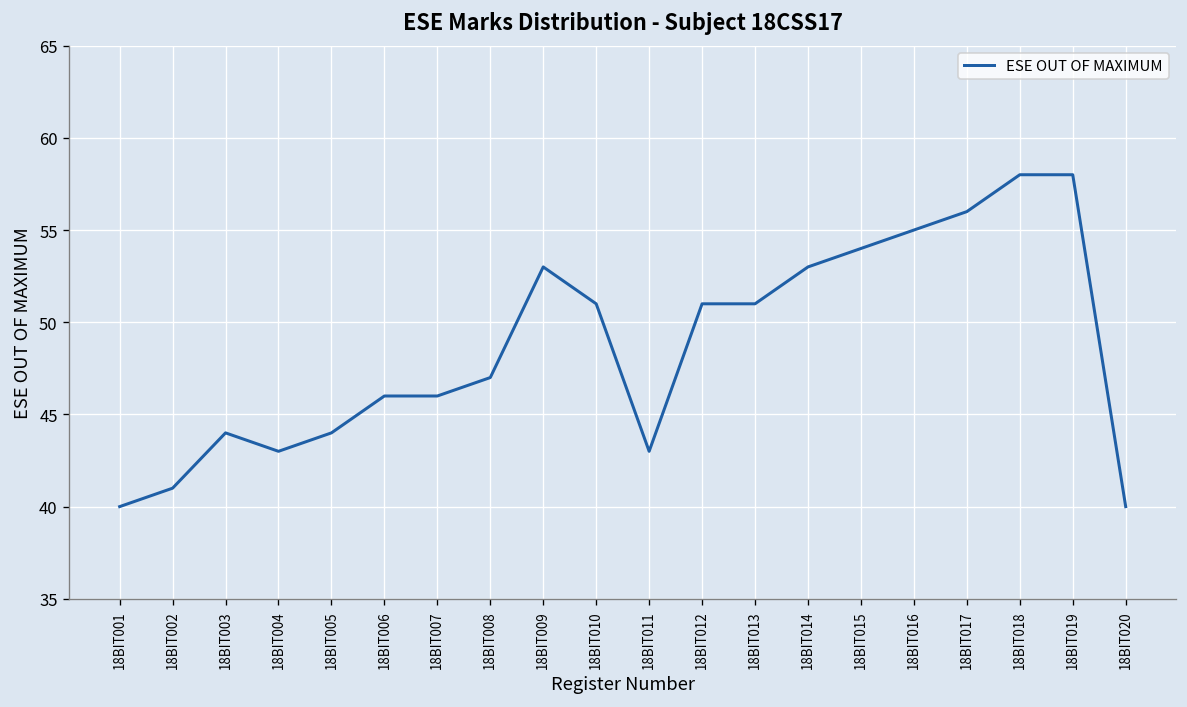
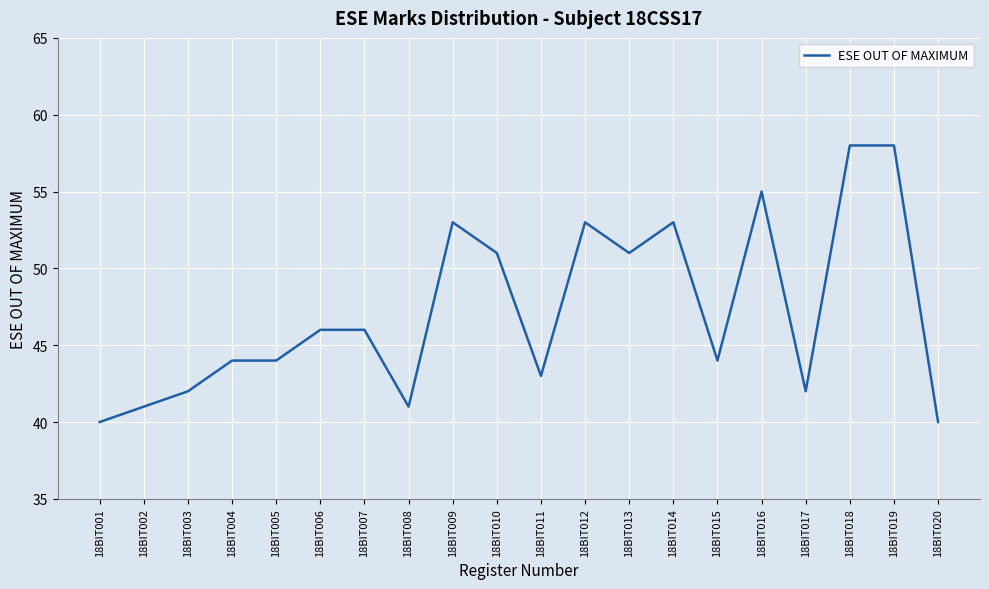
18BIT003: 44 -> 42
18BIT004: 43 -> 44
18BIT008: 47 -> 41
18BIT012: 51 -> 53
18BIT015: 54 -> 44
18BIT017: 56 -> 42
